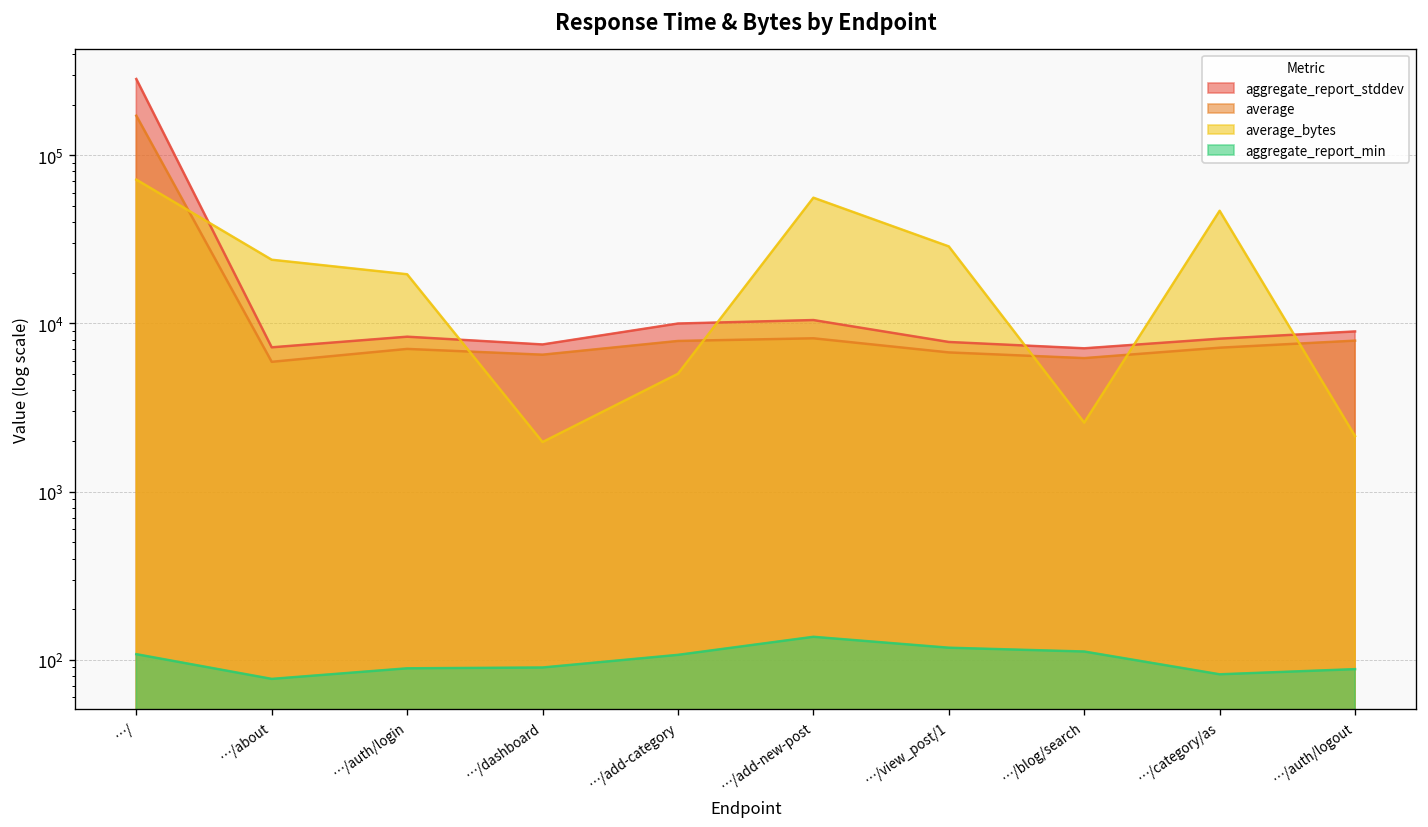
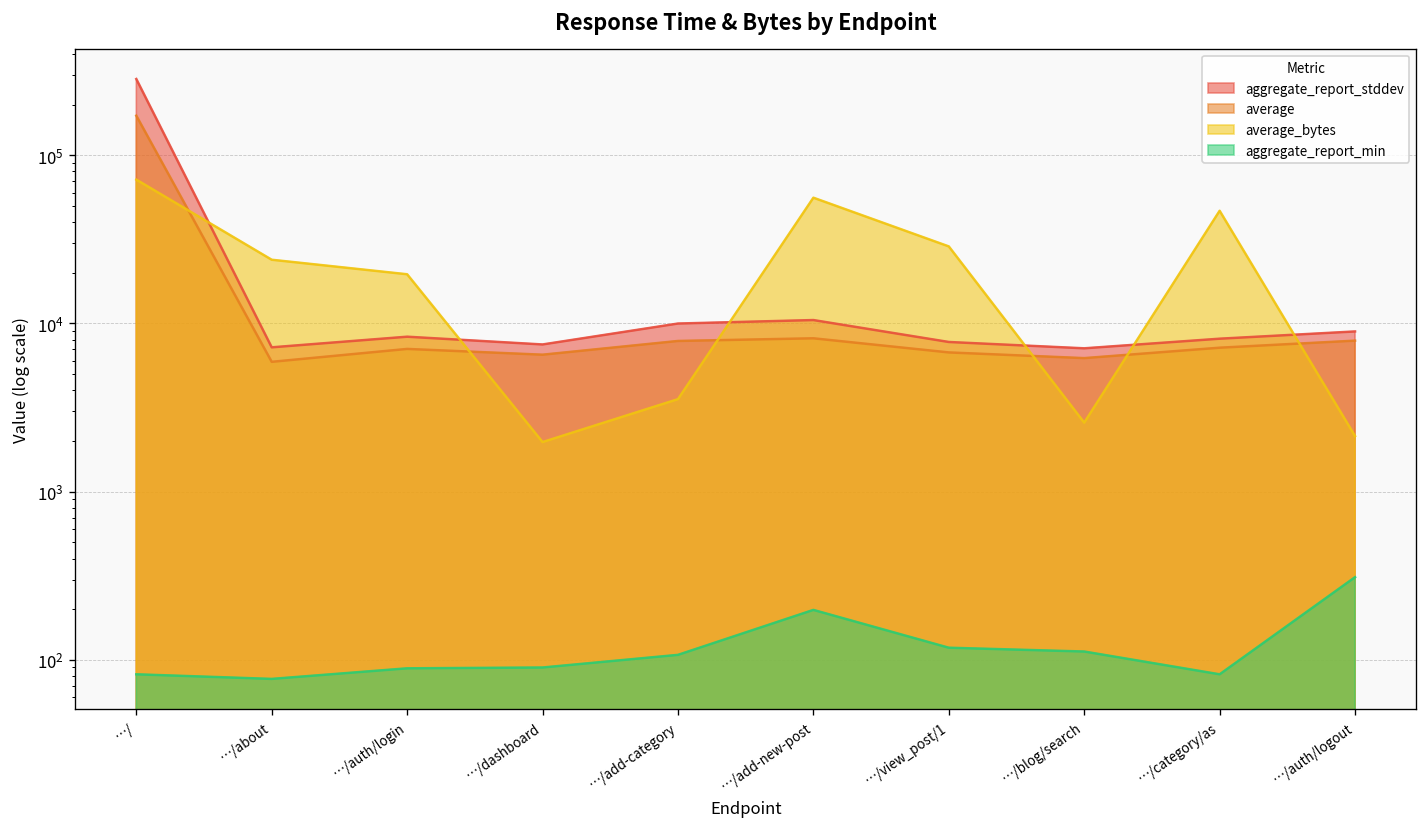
aggregate_report_min, …/: 110 -> 80
average_bytes, …/add-category: 5000 -> 3500
aggregate_report_min, …/add-new-post: 140 -> 200
aggregate_report_min, …/auth/logout: 90 -> 310
